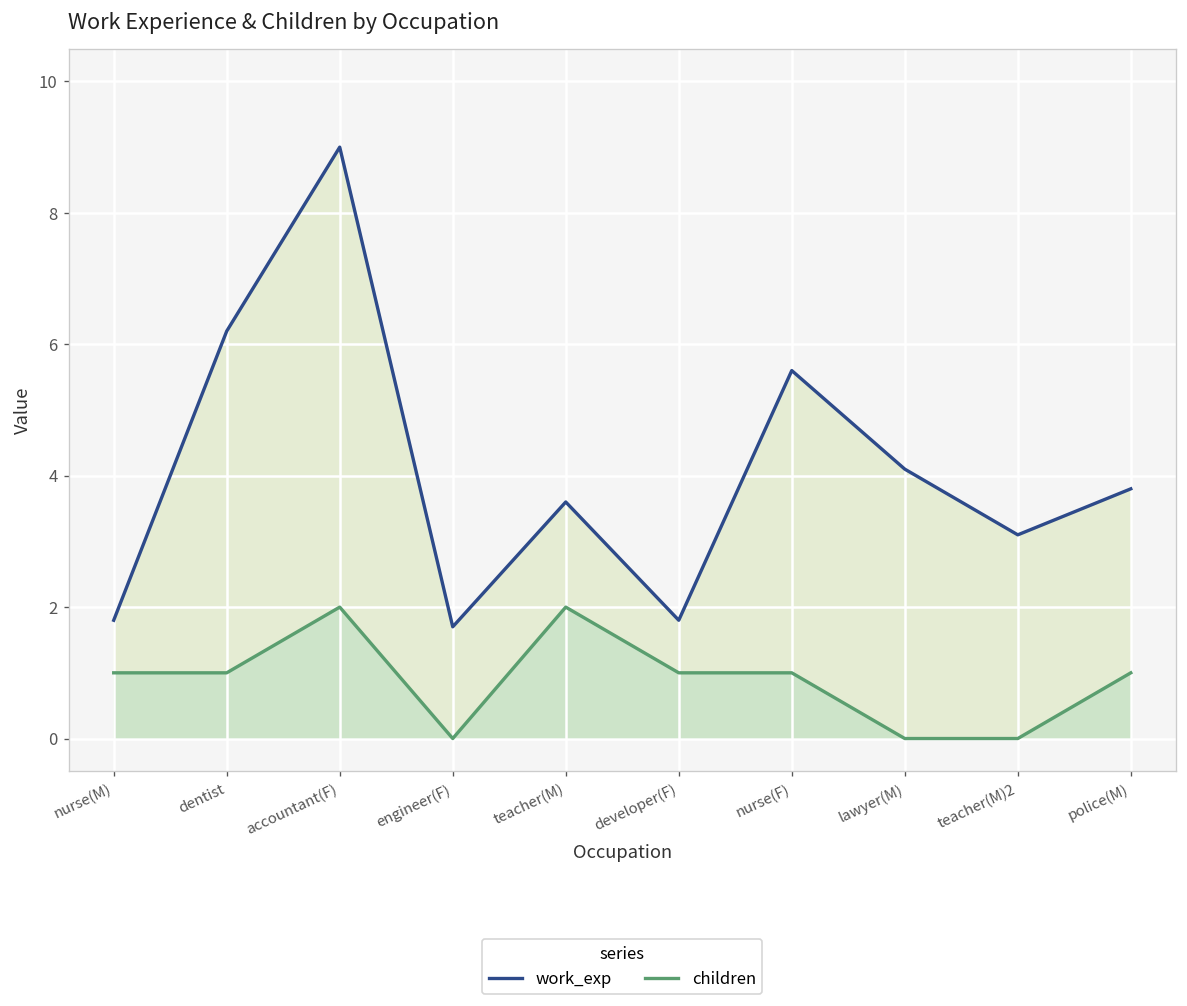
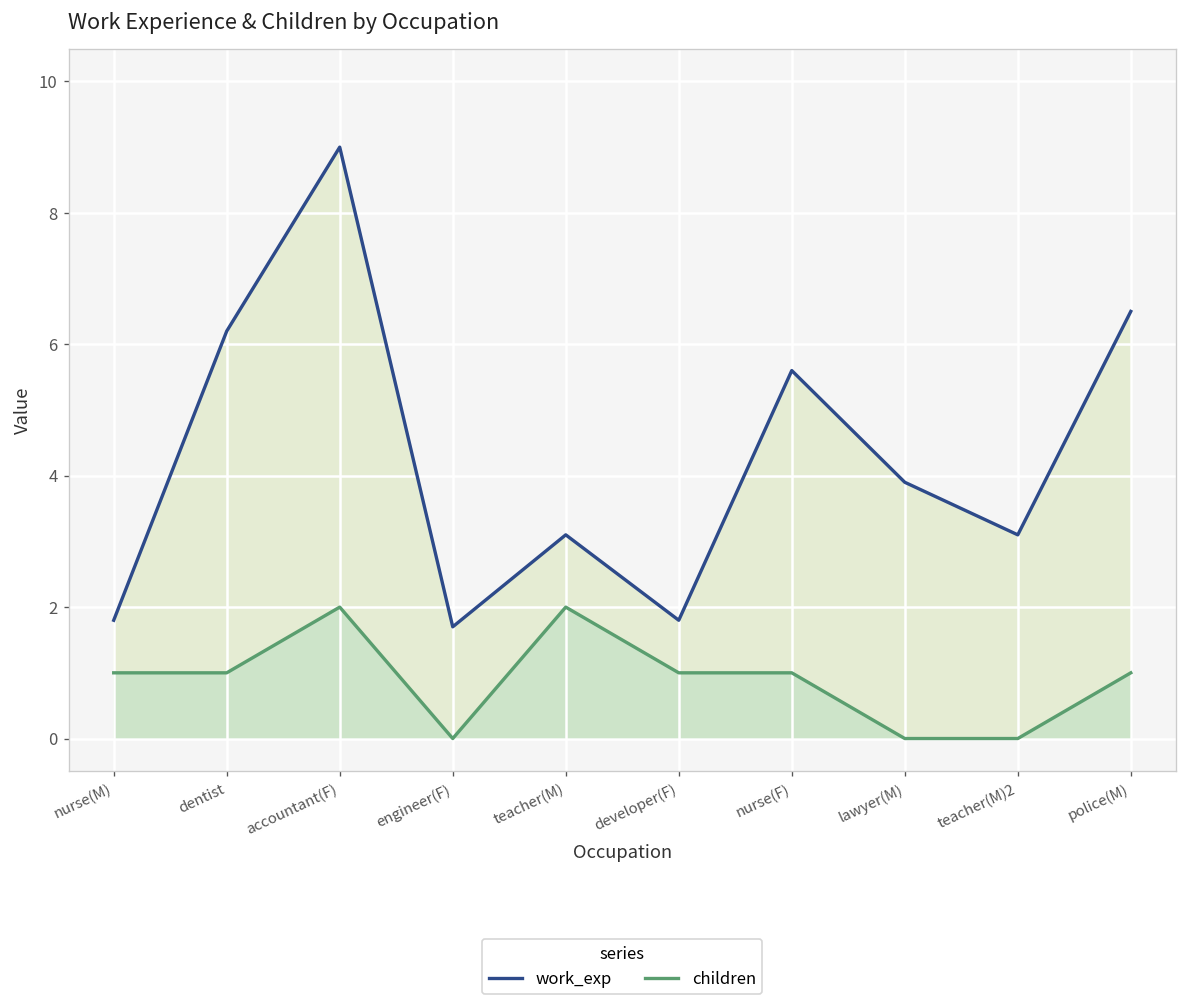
work_exp, teacher(M): 3.6 -> 3.1
work_exp, lawyer(M): 4.1 -> 3.9
work_exp, police(M): 3.8 -> 6.5
